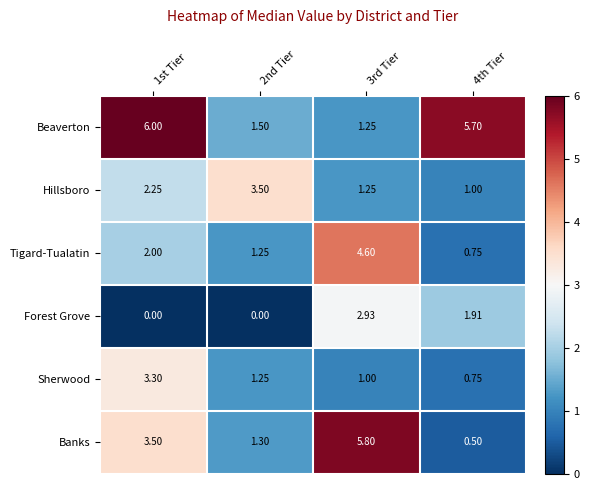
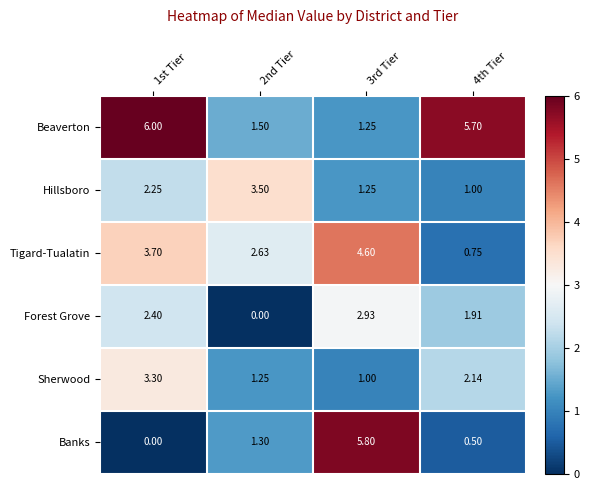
Tigard-Tualatin, 1st Tier: 2.00 -> 3.70
Tigard-Tualatin, 2nd Tier: 1.25 -> 2.63
Forest Grove, 1st Tier: 0.00 -> 2.40
Sherwood, 4th Tier: 0.75 -> 2.14
Banks, 1st Tier: 3.50 -> 0.00
